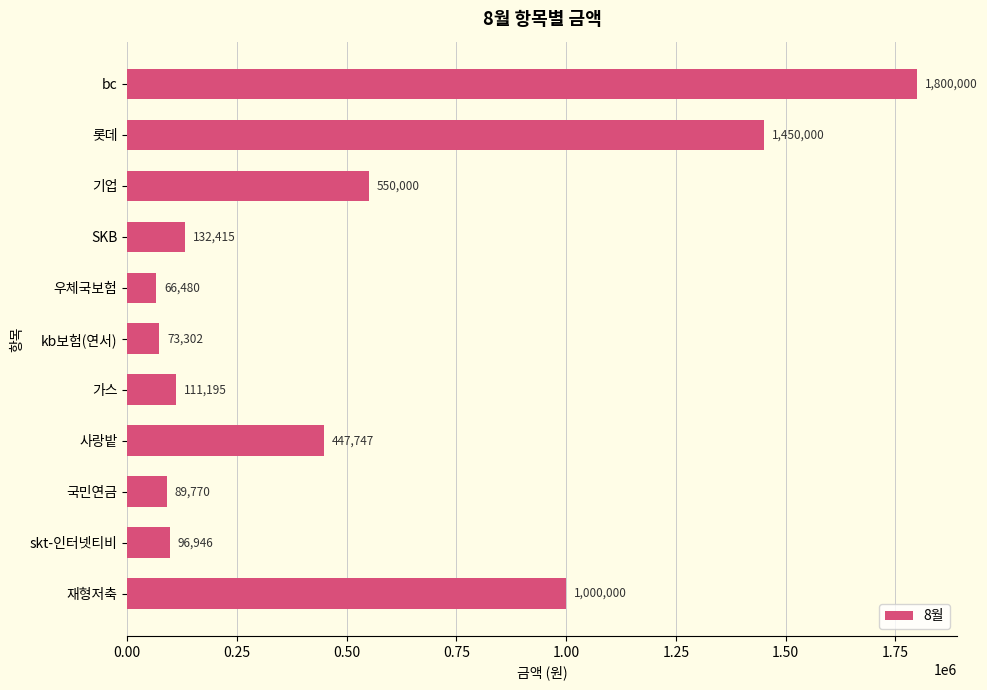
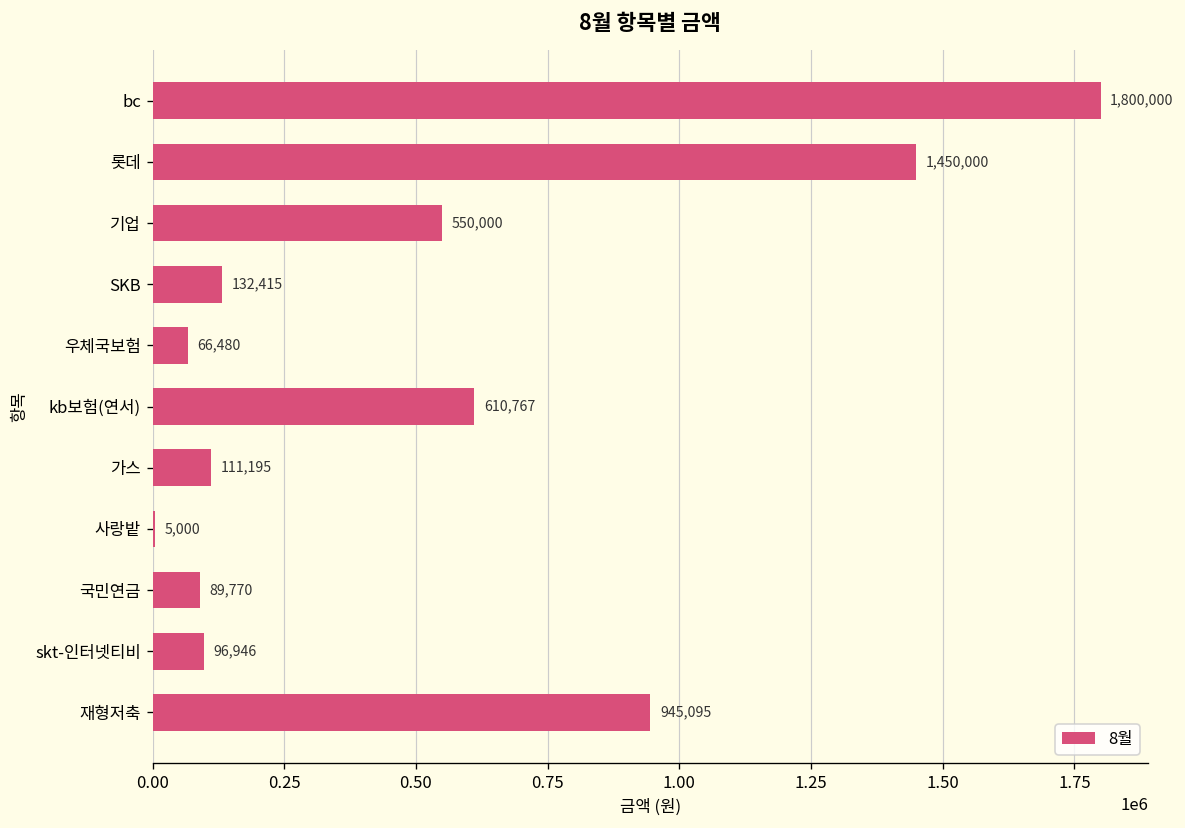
kb보험(연서): 73,302 -> 610,767
사랑밭: 447,747 -> 5,000
재형저축: 1,000,000 -> 945,095
